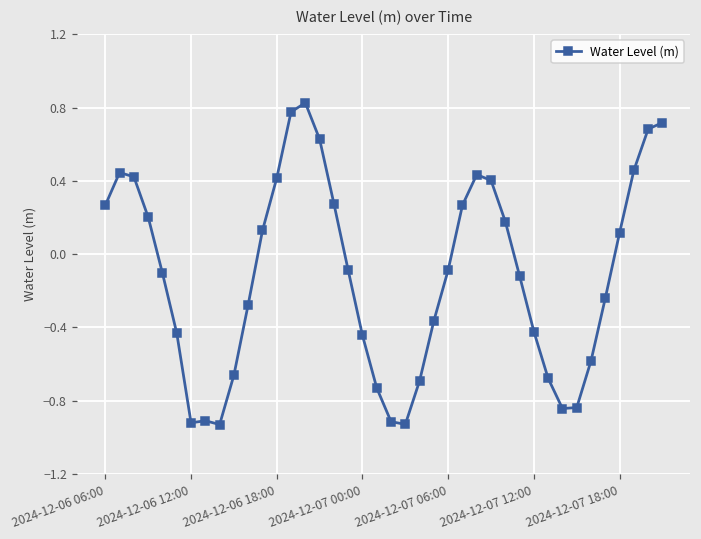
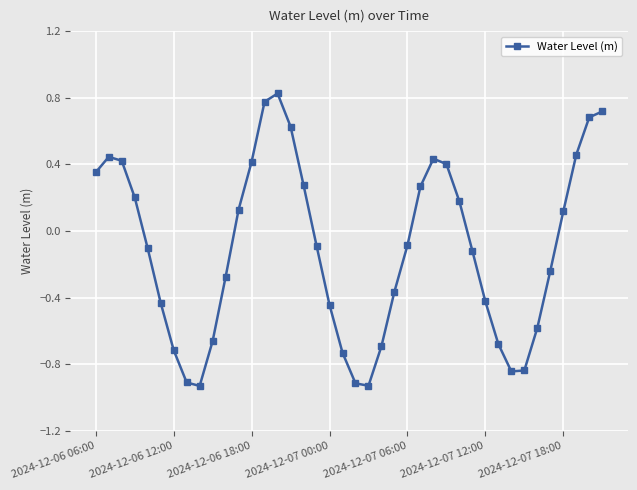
2024-12-06 06:00: 0.27 -> 0.35
2024-12-06 12:00: -0.92 -> -0.72
